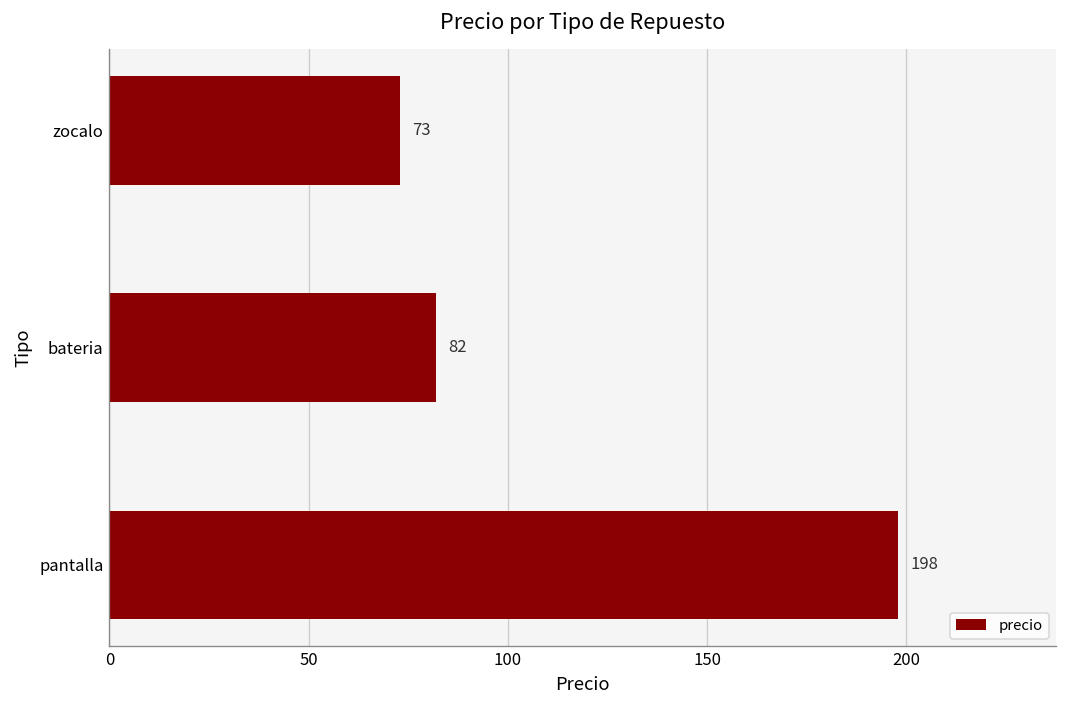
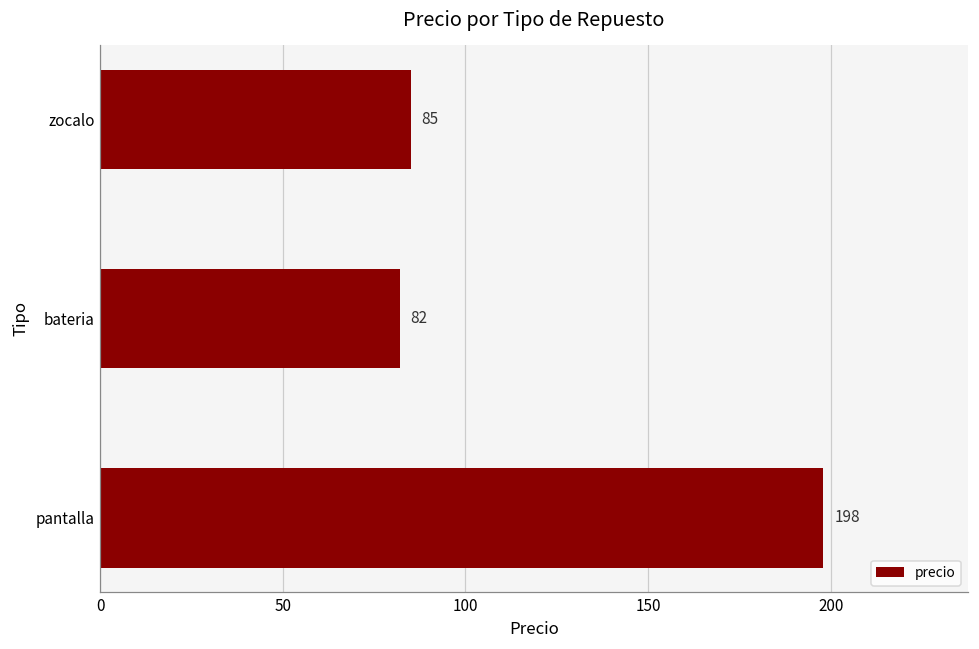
zocalo: 73 -> 85
